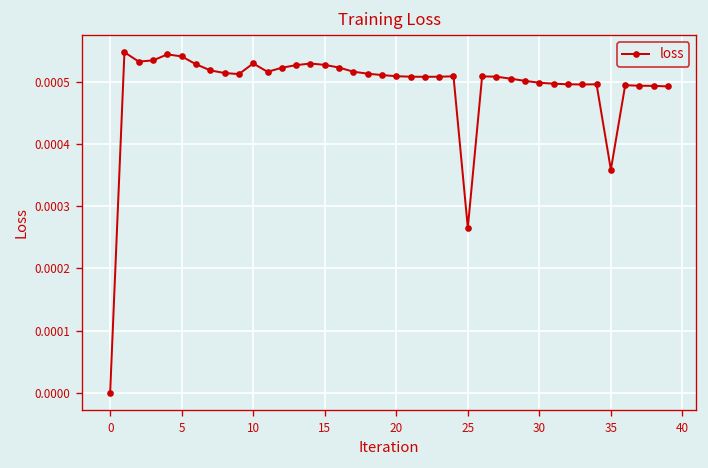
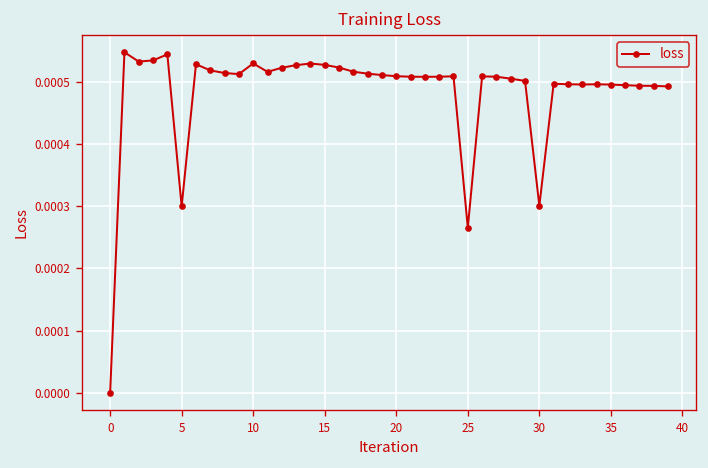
5: 0.00054 -> 0.00030
30: 0.00050 -> 0.00030
35: 0.00036 -> 0.00050
